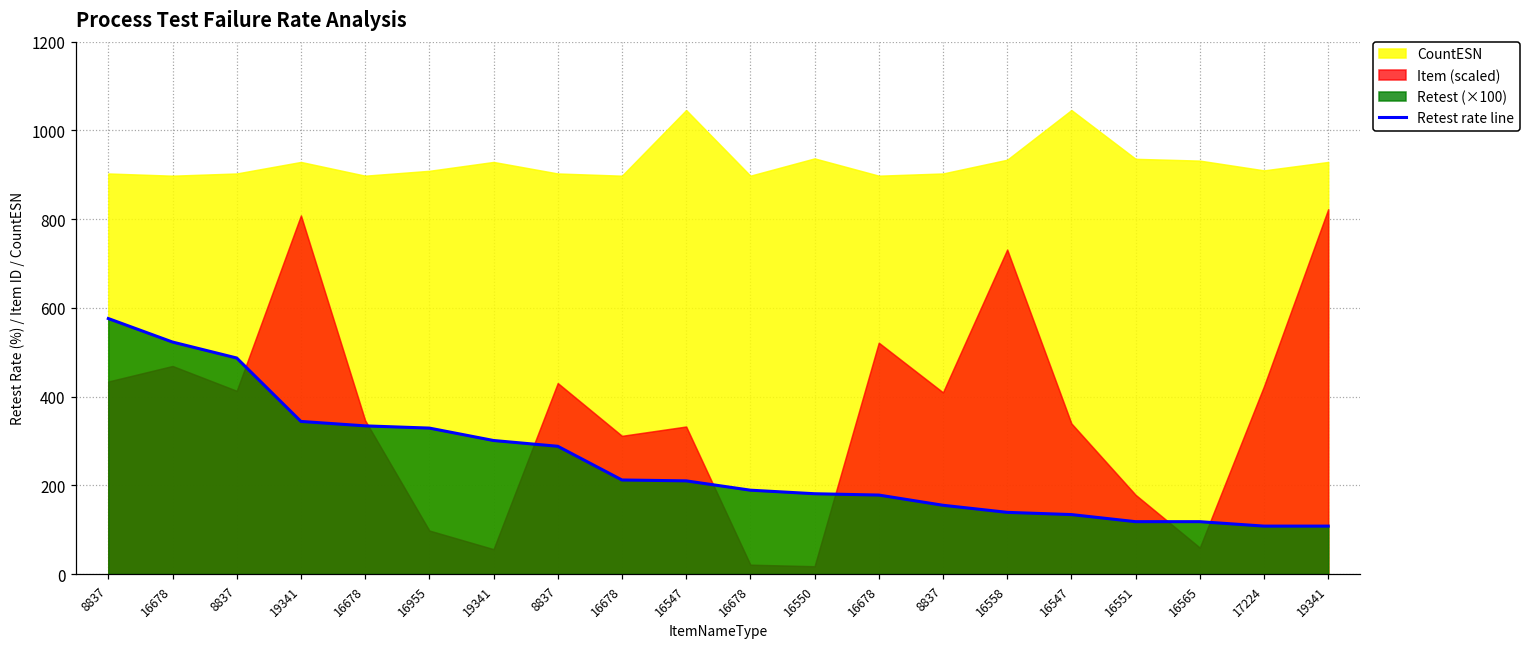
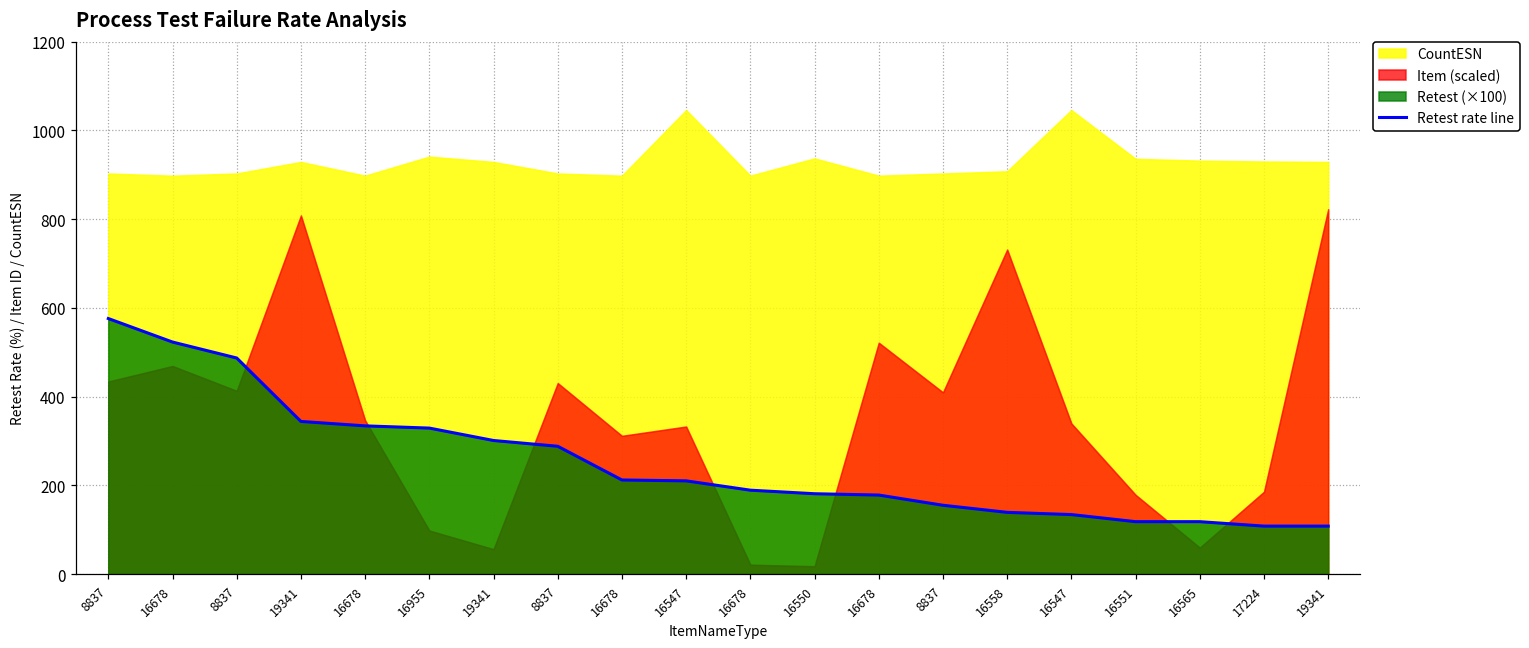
CountESN, 16955: 910 -> 940
CountESN, 16558: 930 -> 910
CountESN, 17224: 910 -> 930
Item (scaled), 17224: 420 -> 190
